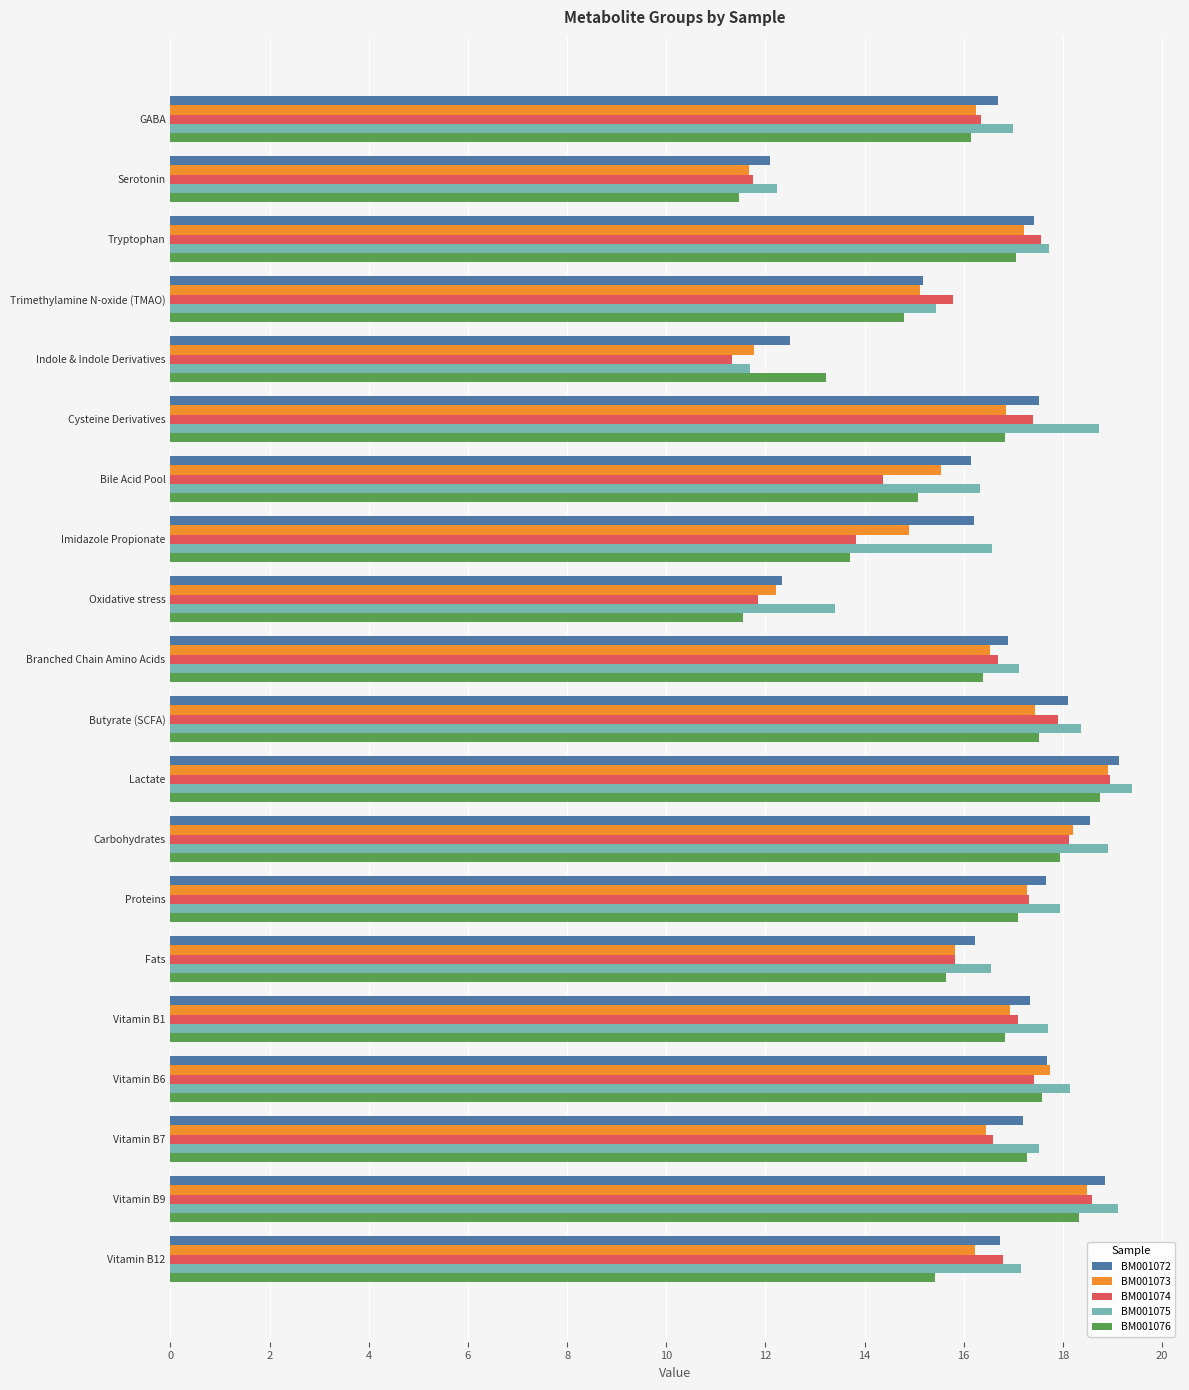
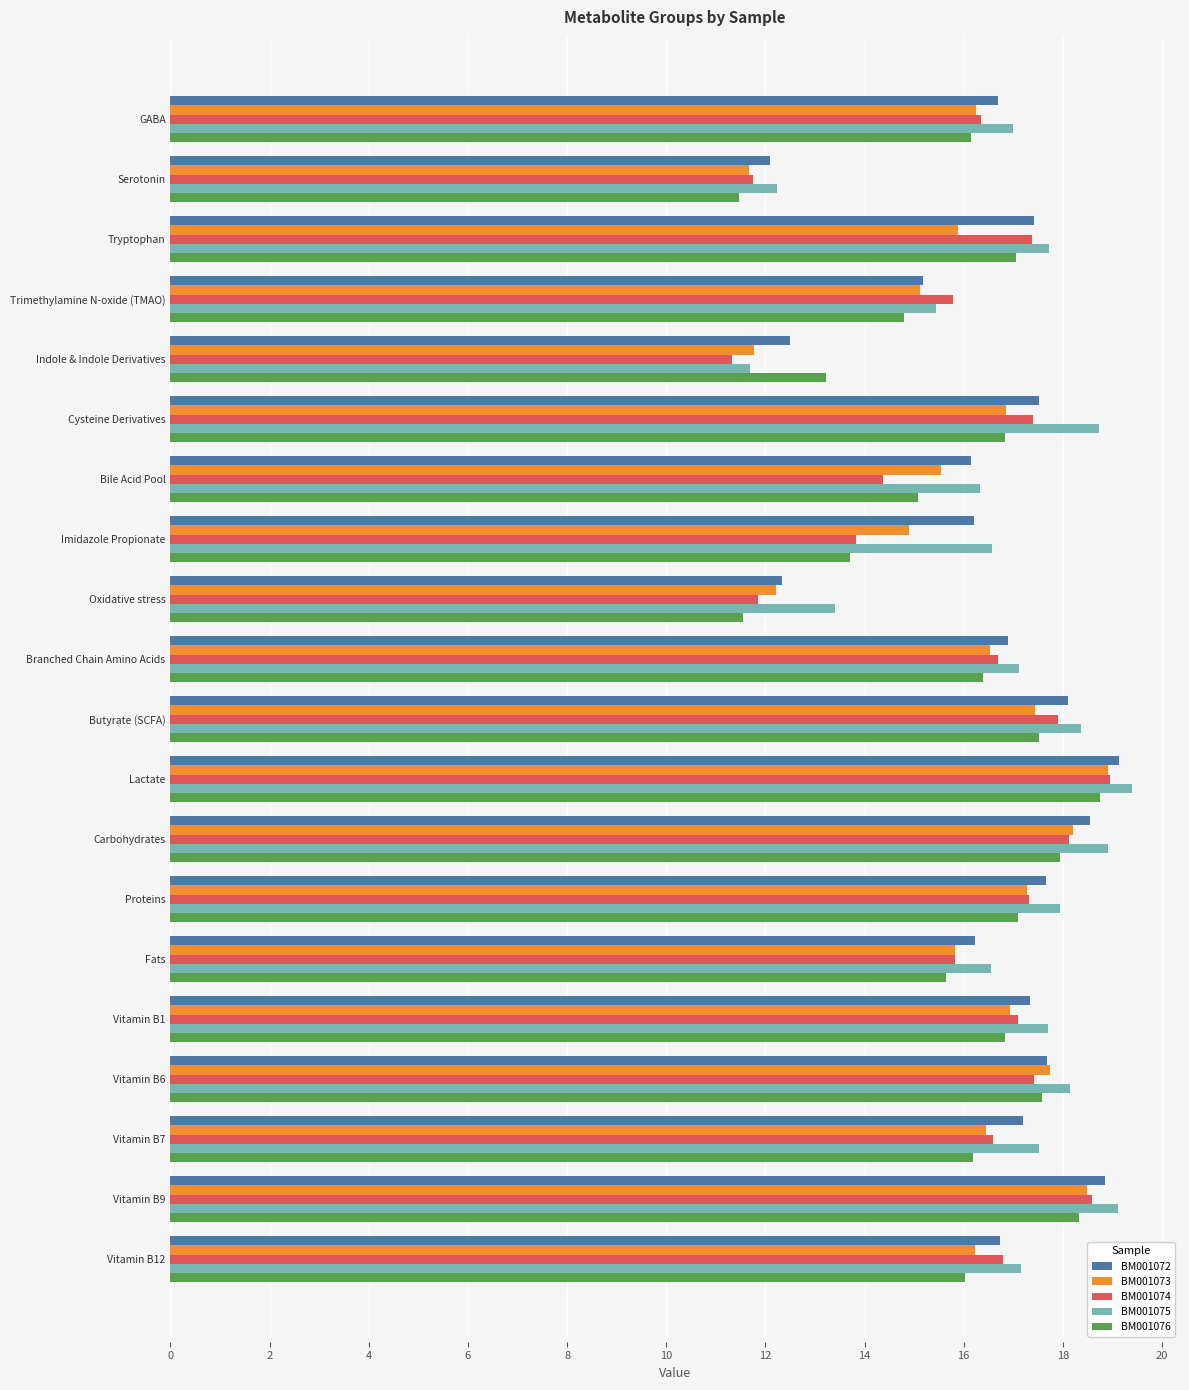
BM001073, Tryptophan: 17.2 -> 15.9
BM001074, Tryptophan: 17.6 -> 17.4
BM001076, Vitamin B7: 17.3 -> 16.2
BM001076, Vitamin B12: 15.4 -> 16.0
